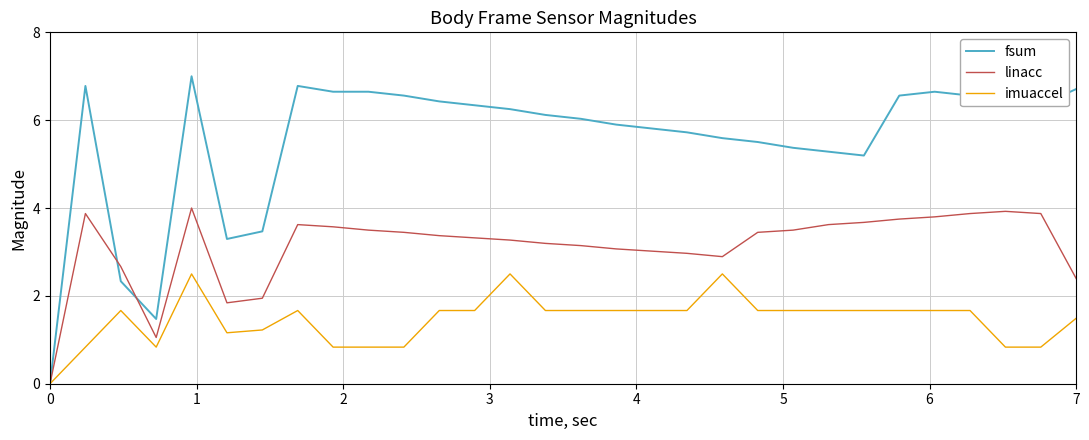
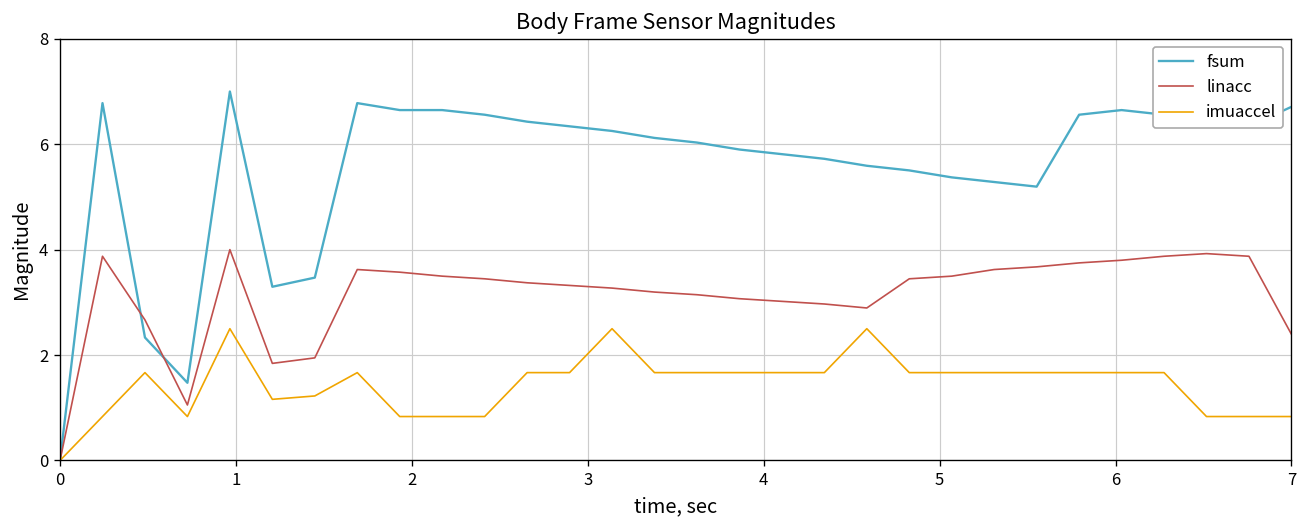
imuaccel, 7: 1.5 -> 0.8
